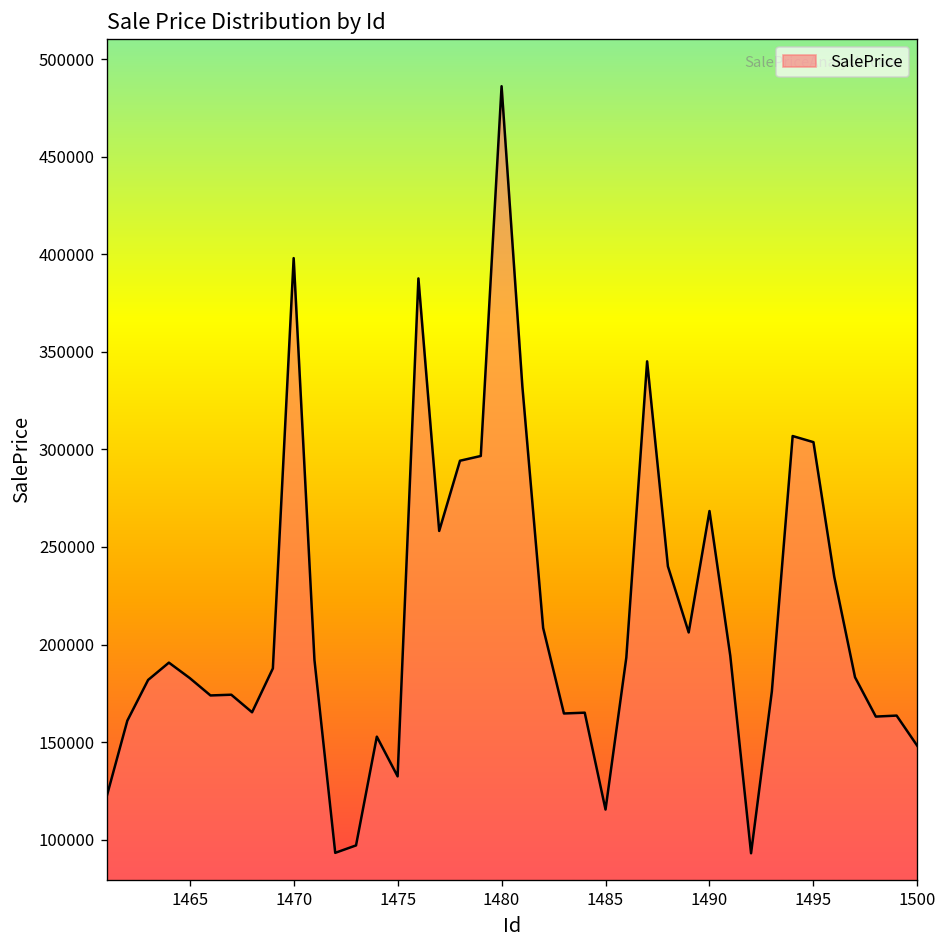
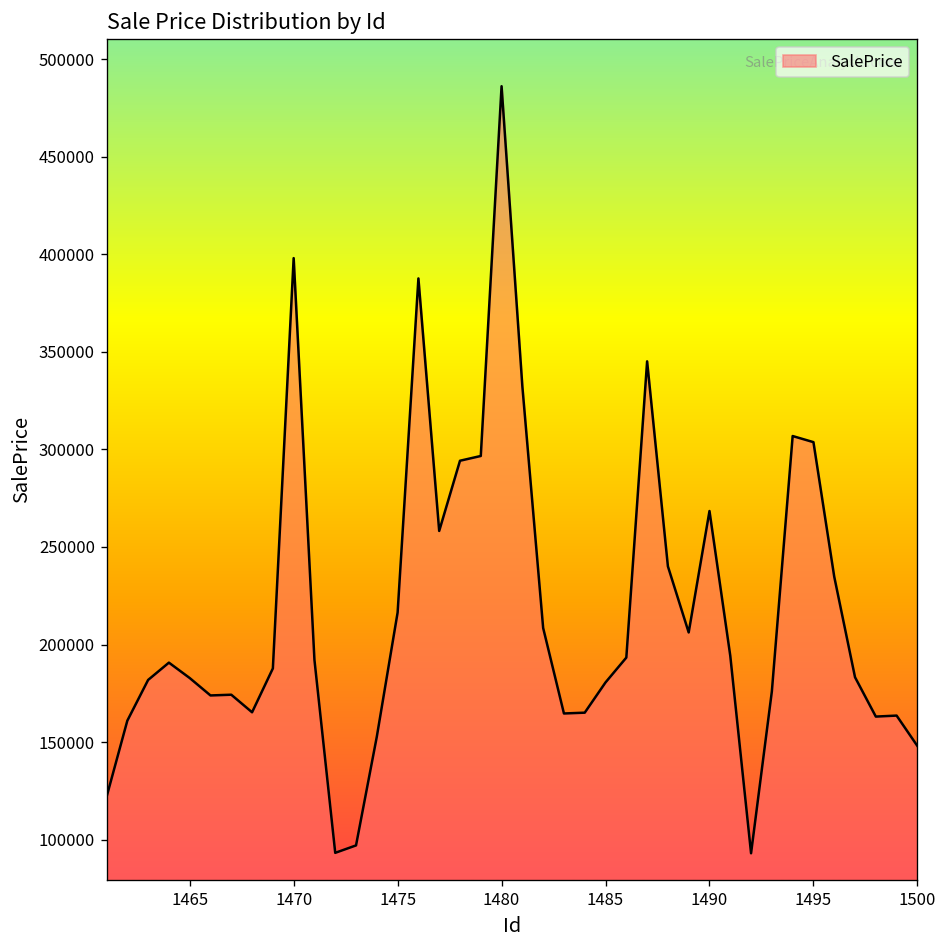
1475: 132000 -> 216000
1485: 115000 -> 181000
